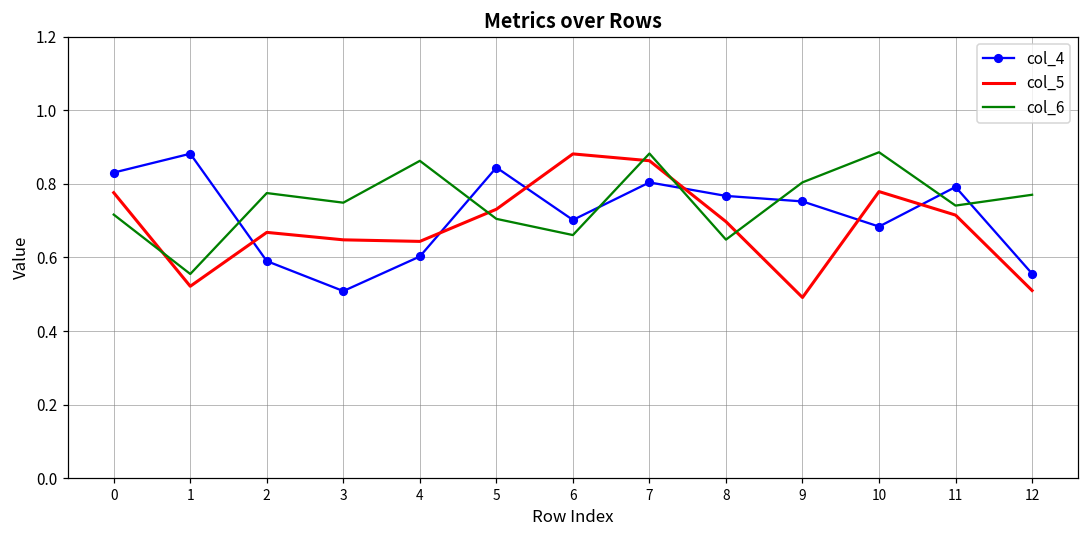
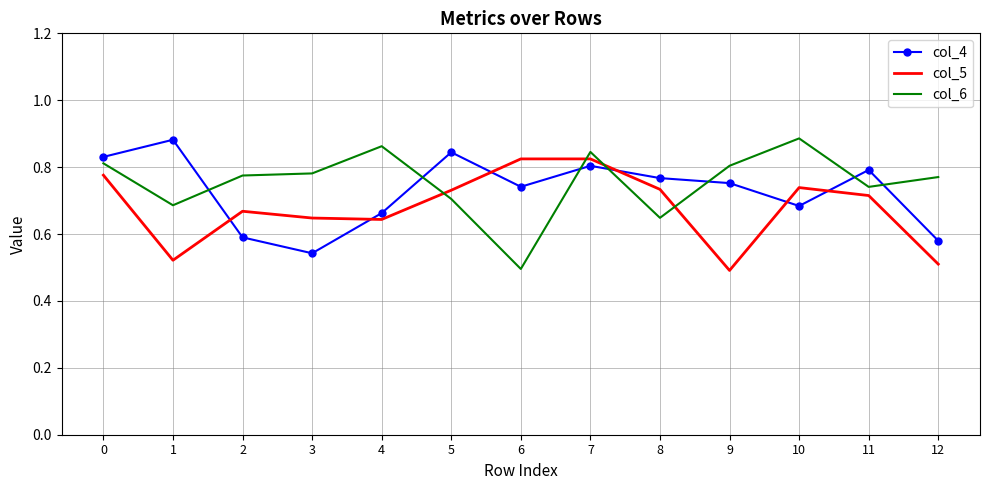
col_6, 0: 0.72 -> 0.81
col_6, 1: 0.55 -> 0.69
col_4, 3: 0.51 -> 0.54
col_6, 3: 0.75 -> 0.78
col_4, 4: 0.60 -> 0.66
col_4, 6: 0.70 -> 0.74
col_5, 6: 0.88 -> 0.82
col_6, 6: 0.66 -> 0.50
col_5, 7: 0.86 -> 0.82
col_6, 7: 0.88 -> 0.85
col_5, 8: 0.70 -> 0.73
col_5, 10: 0.78 -> 0.74
col_4, 12: 0.56 -> 0.58
